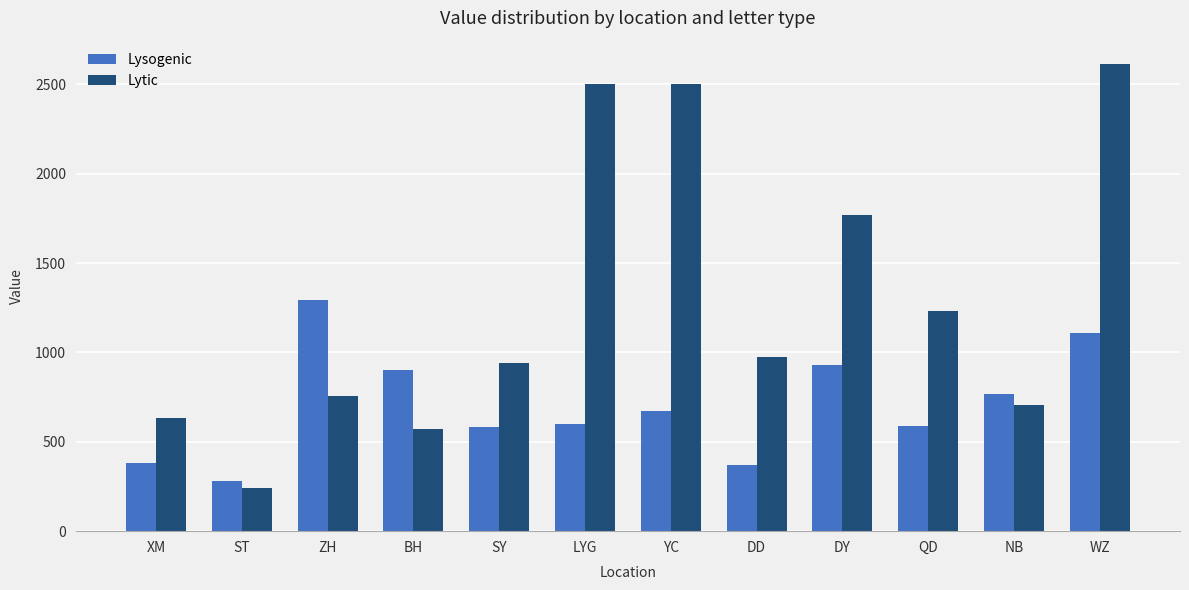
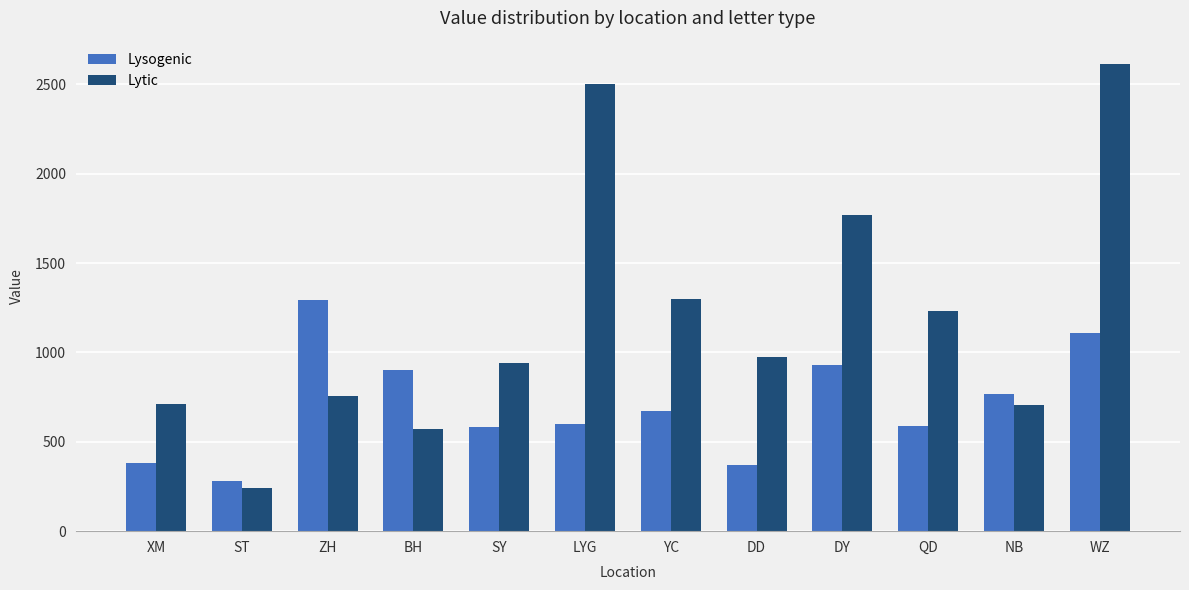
Lytic, XM: 640 -> 710
Lytic, YC: 2500 -> 1300
